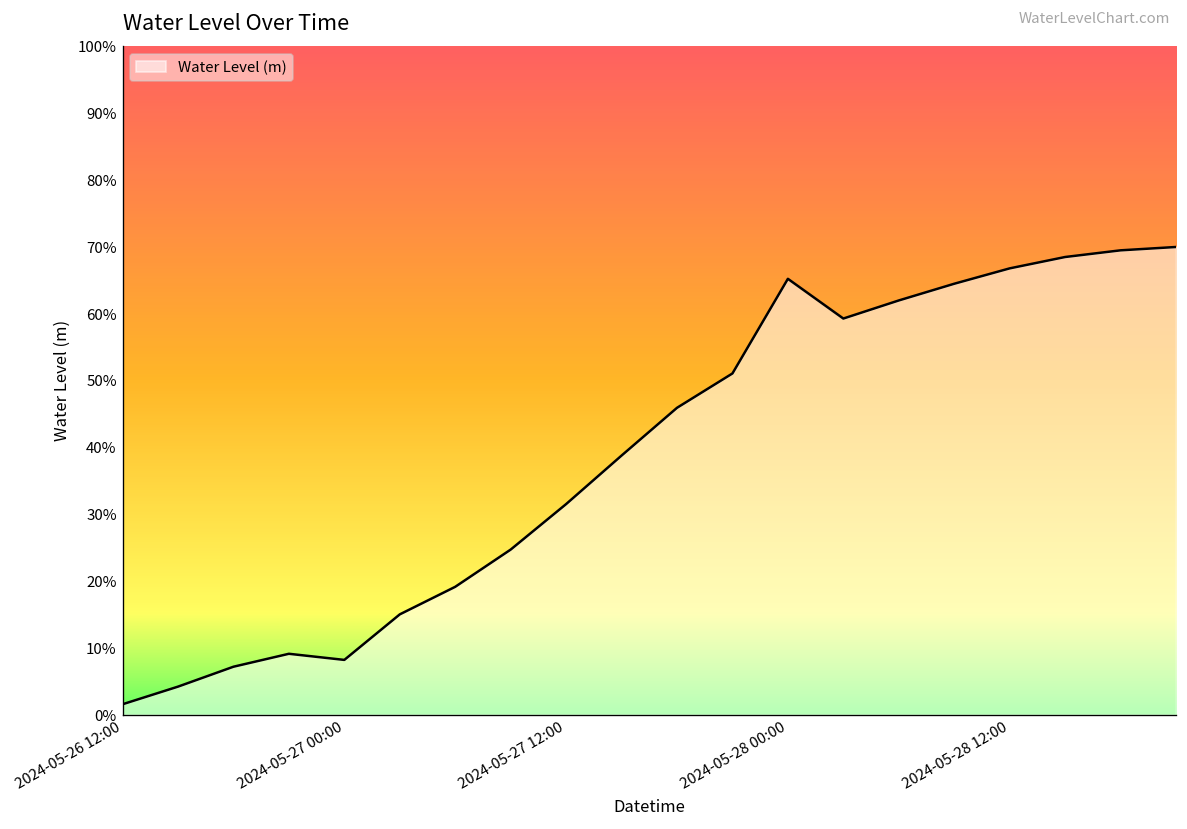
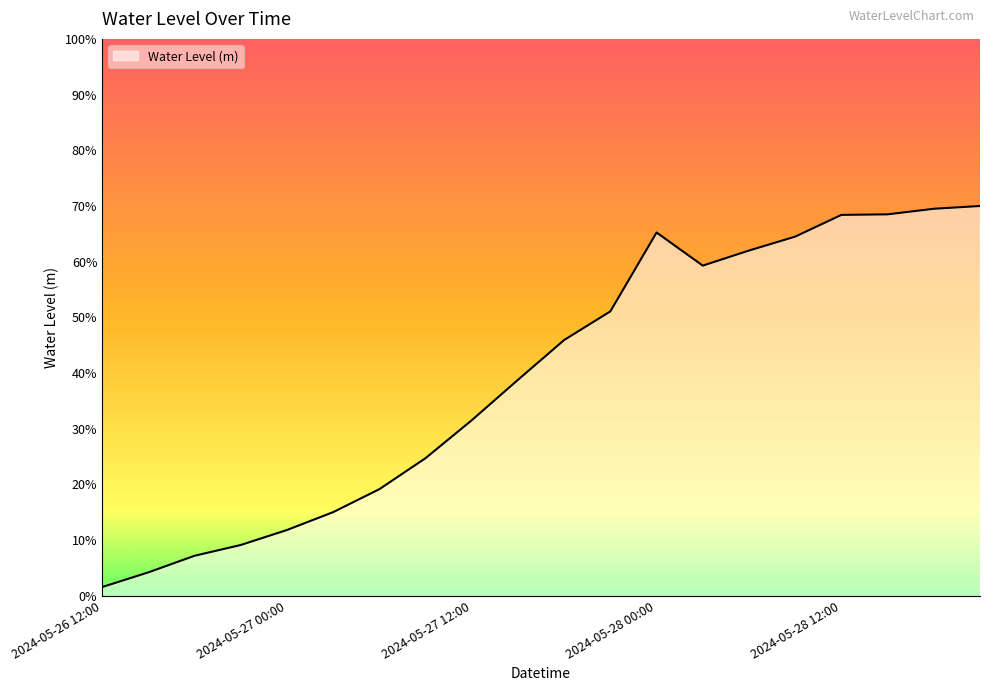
2024-05-27 00:00: 8% -> 12%
2024-05-28 12:00: 67% -> 68%
